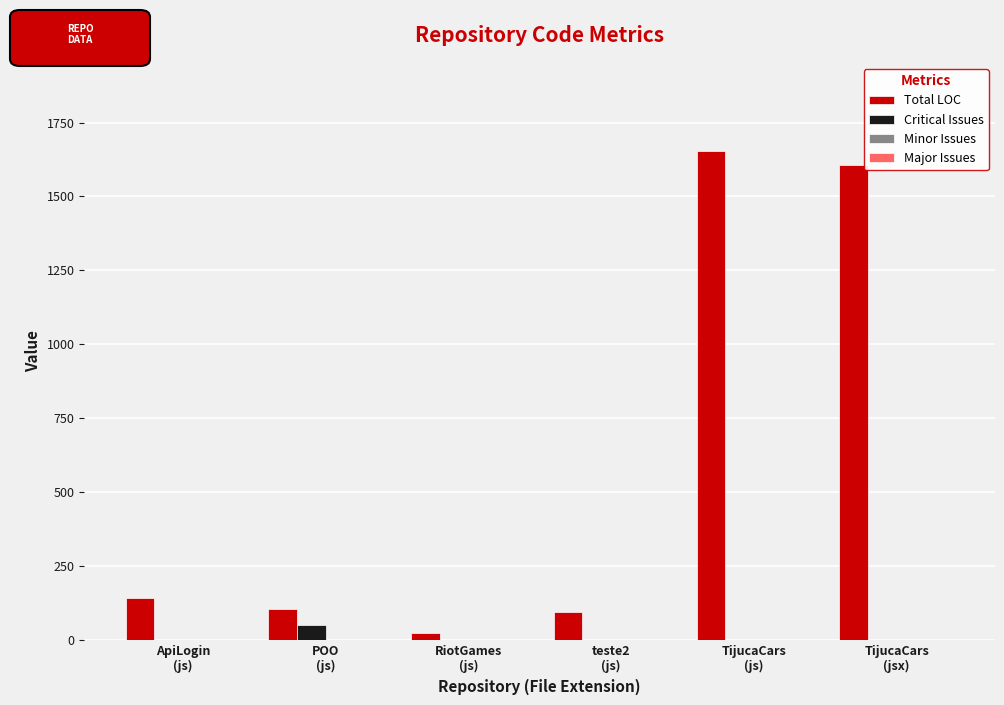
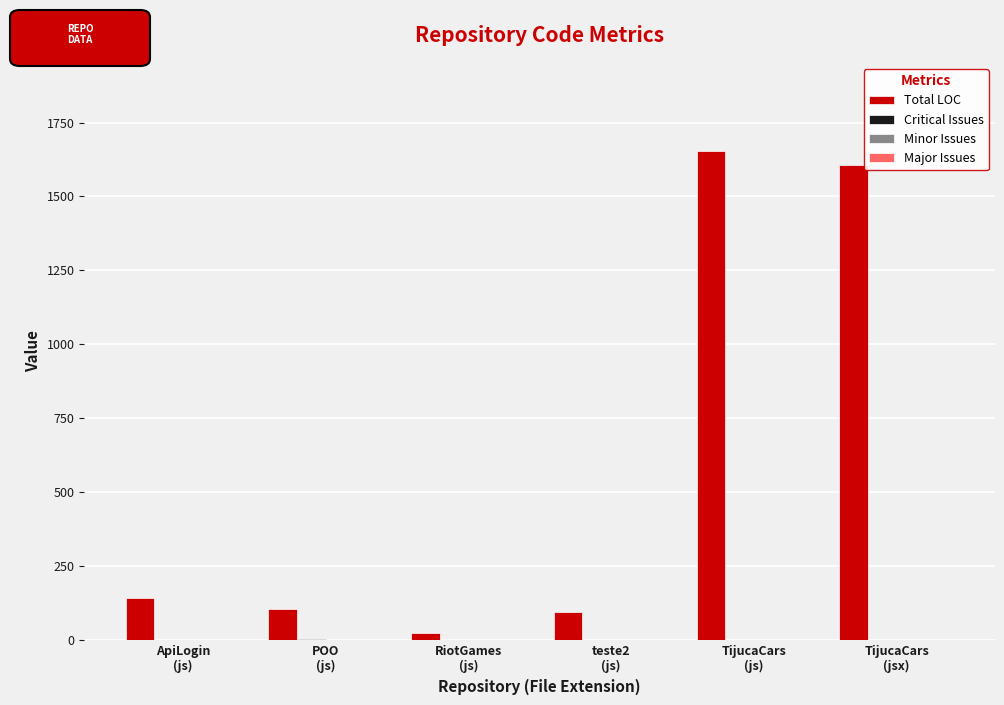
Critical Issues, POO (js): 50 -> 10
